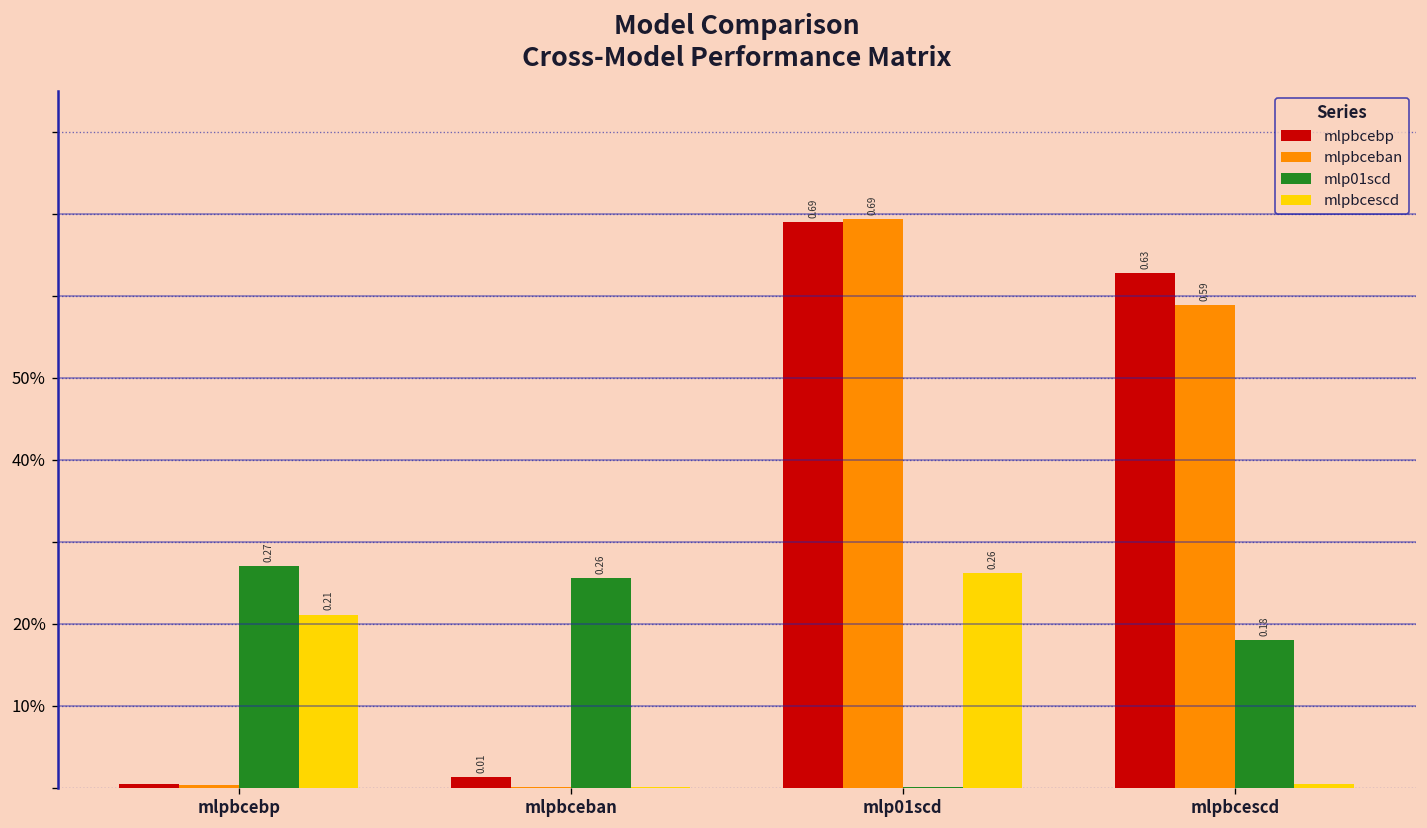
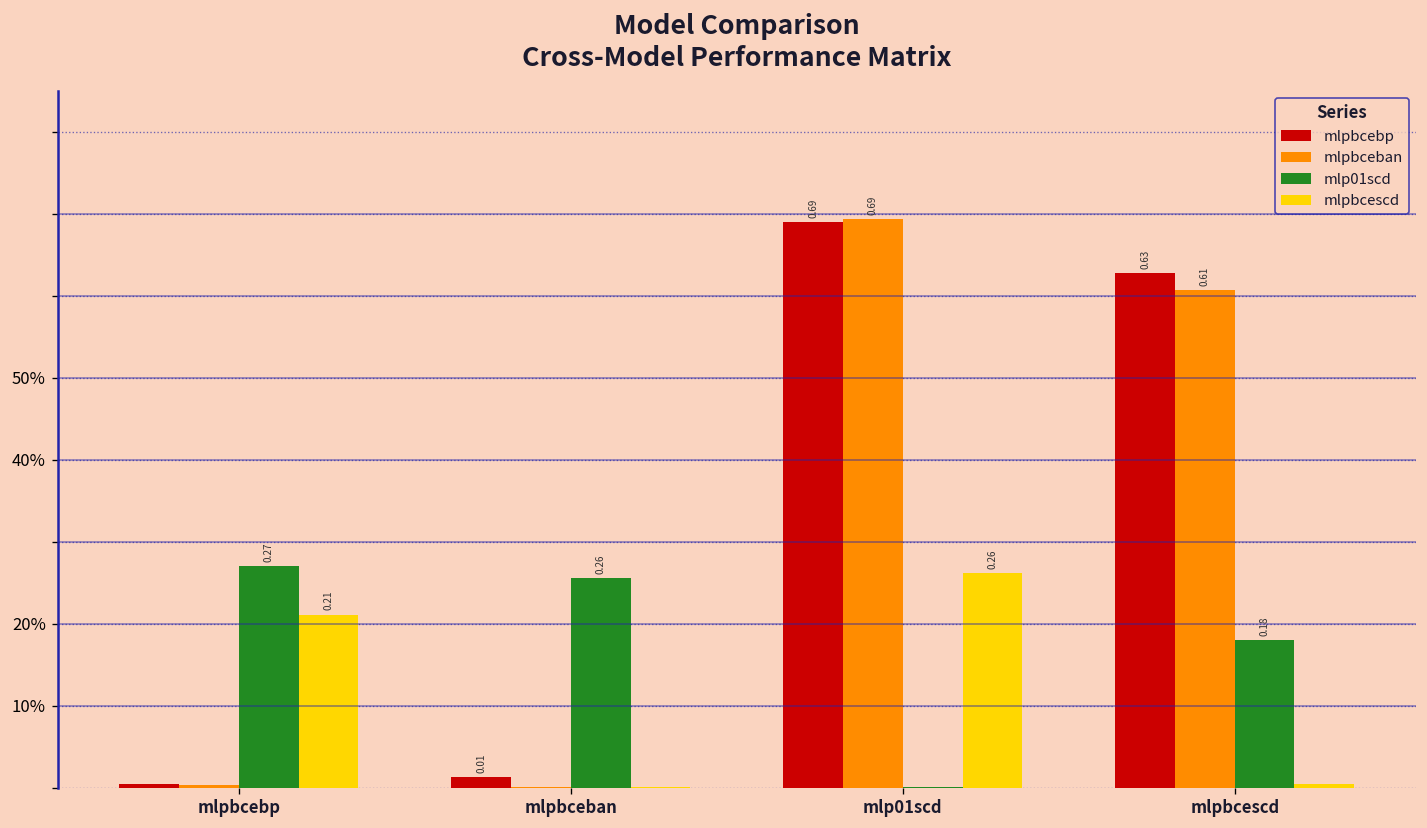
mlpbceban, mlpbcescd: 0.59 -> 0.61
